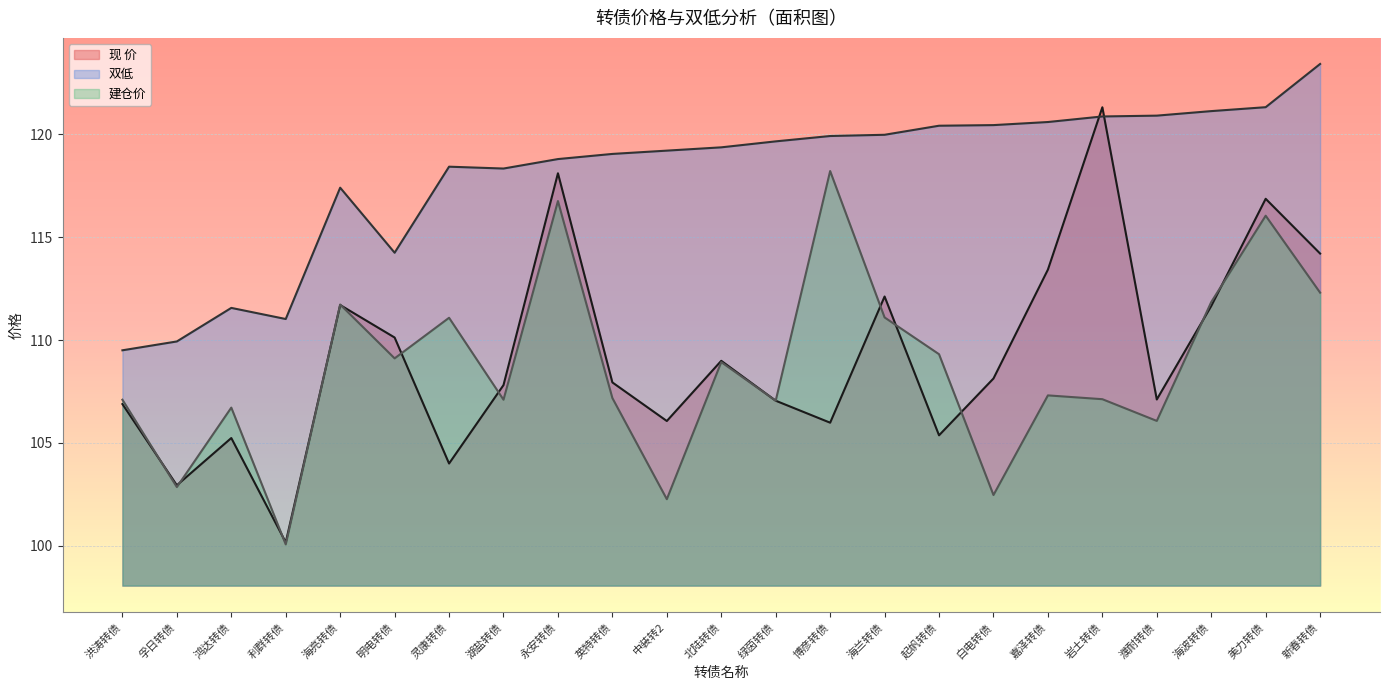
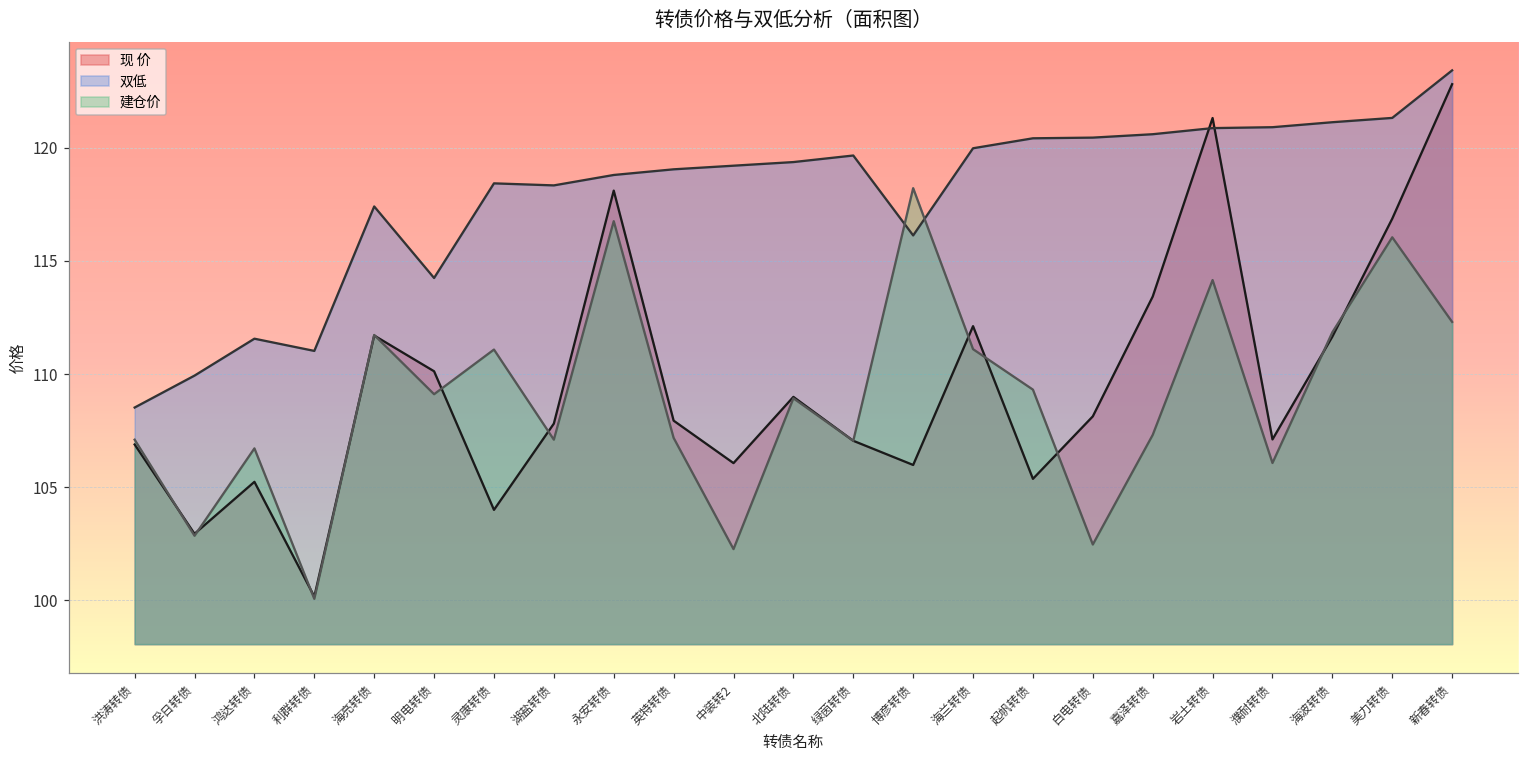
双低, 洪涛转债: 109.5 -> 108.5
双低, 博彦转债: 119.9 -> 116.1
建仓价, 岩土转债: 107.1 -> 114.2
现 价, 新春转债: 114.2 -> 122.8
